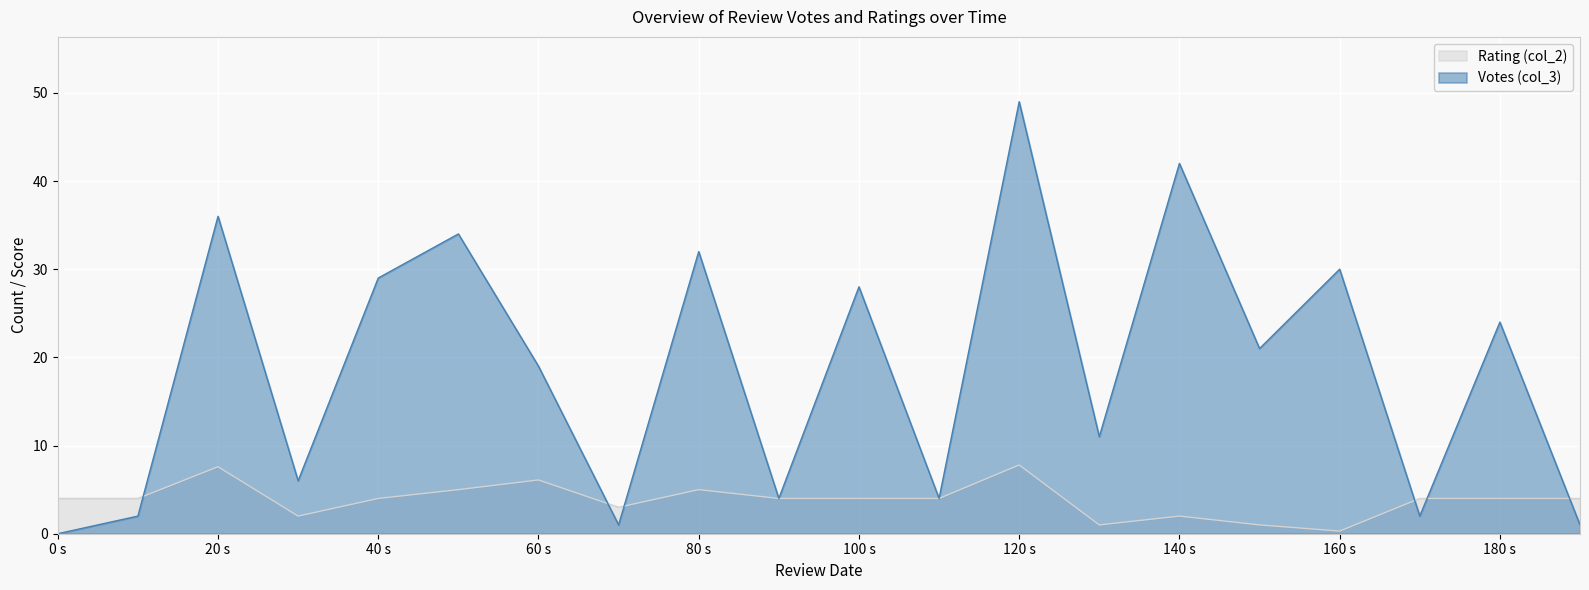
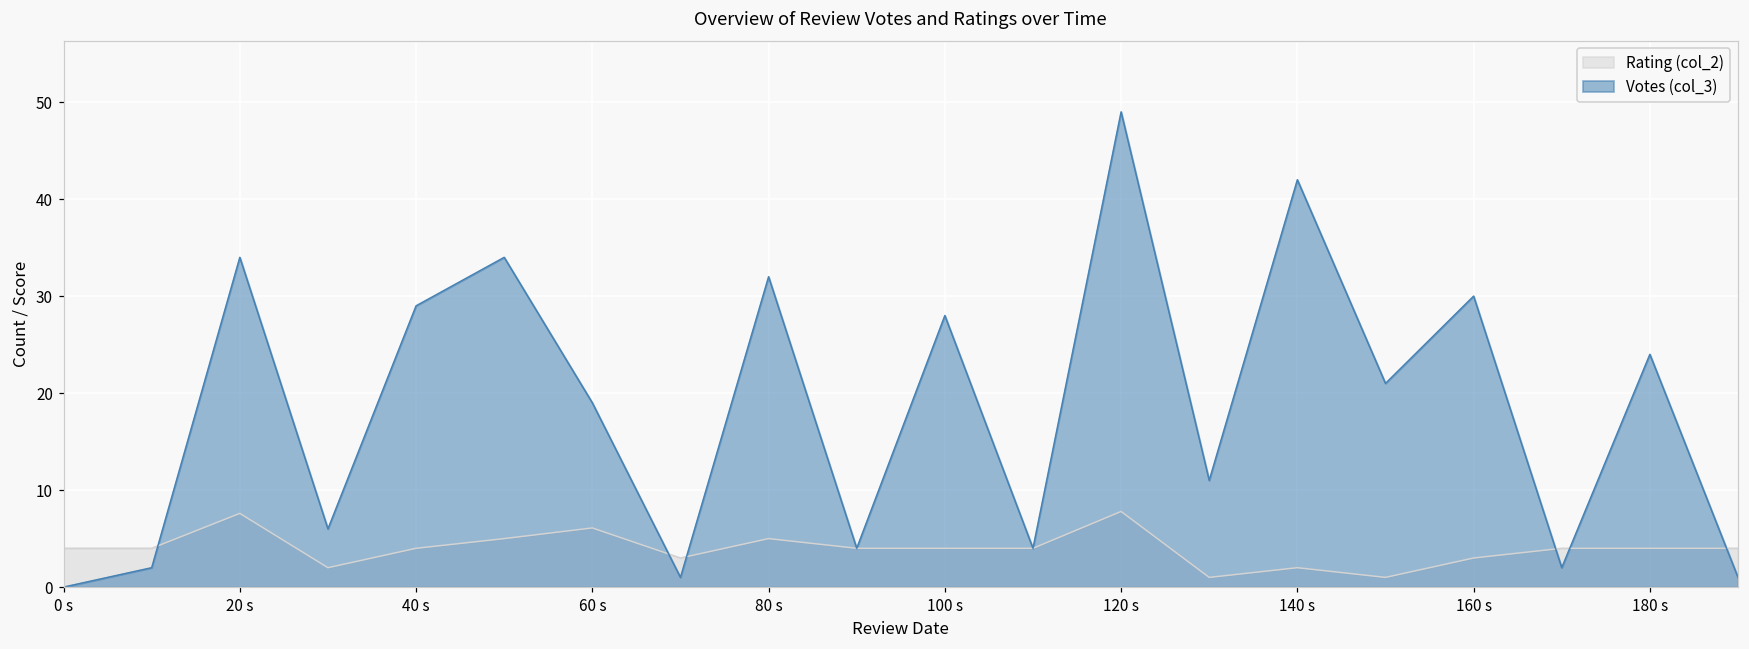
Votes (col_3), 20 s: 36 -> 34
Rating (col_2), 160 s: 0 -> 3
